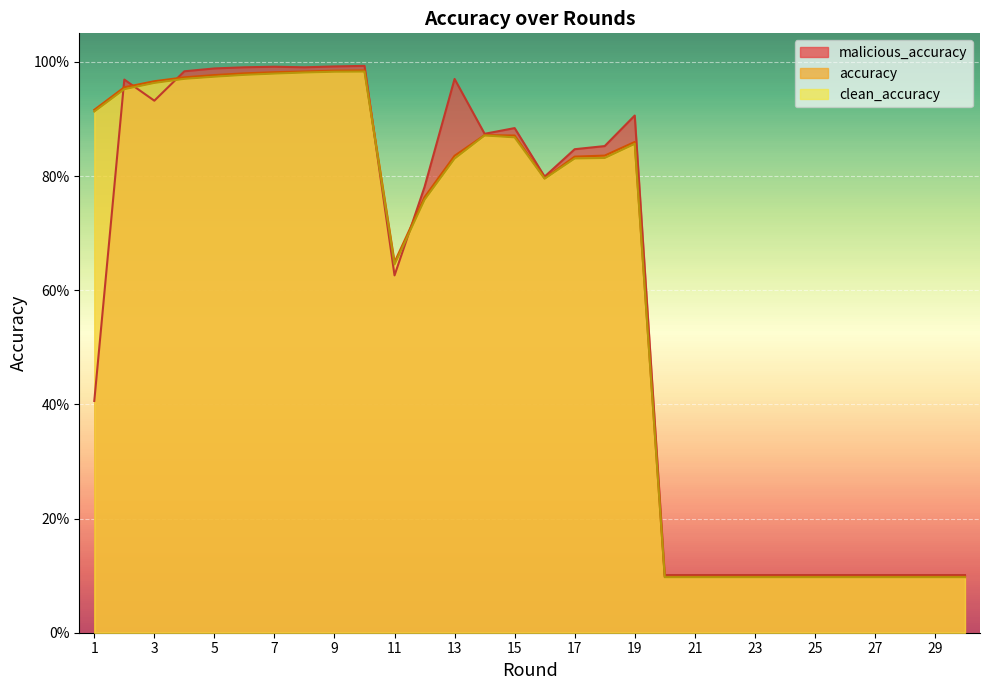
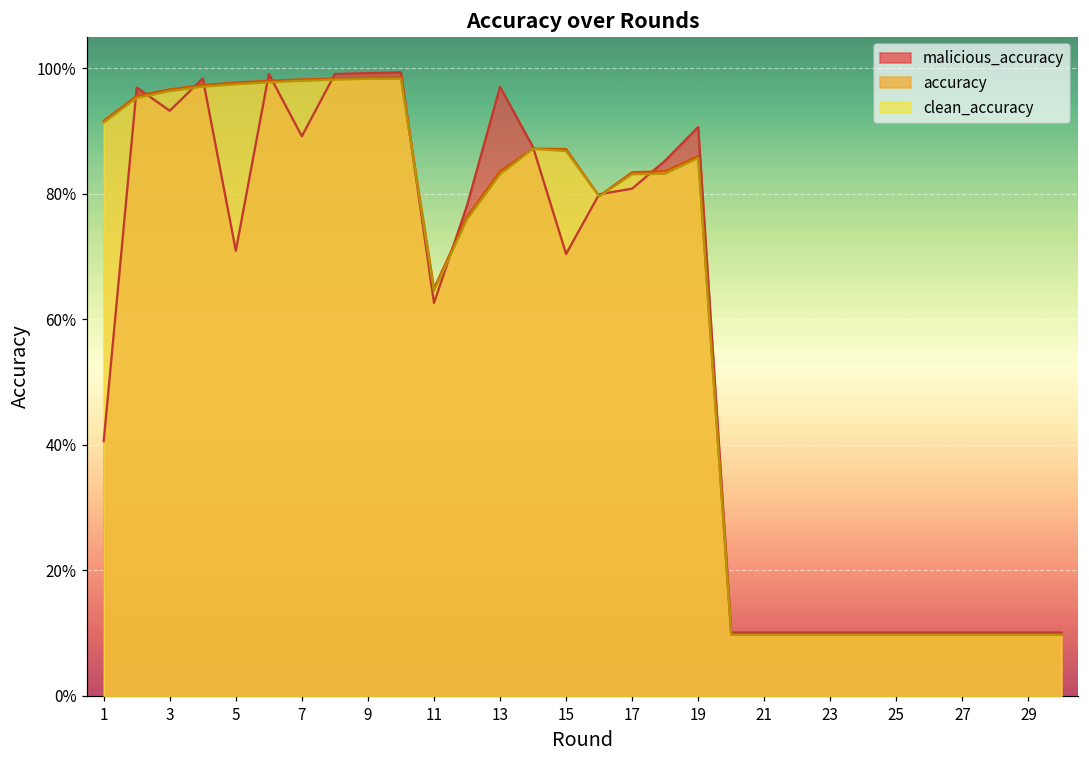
malicious_accuracy, 5: 99% -> 71%
malicious_accuracy, 7: 99% -> 89%
malicious_accuracy, 15: 88% -> 70%
malicious_accuracy, 17: 85% -> 81%
